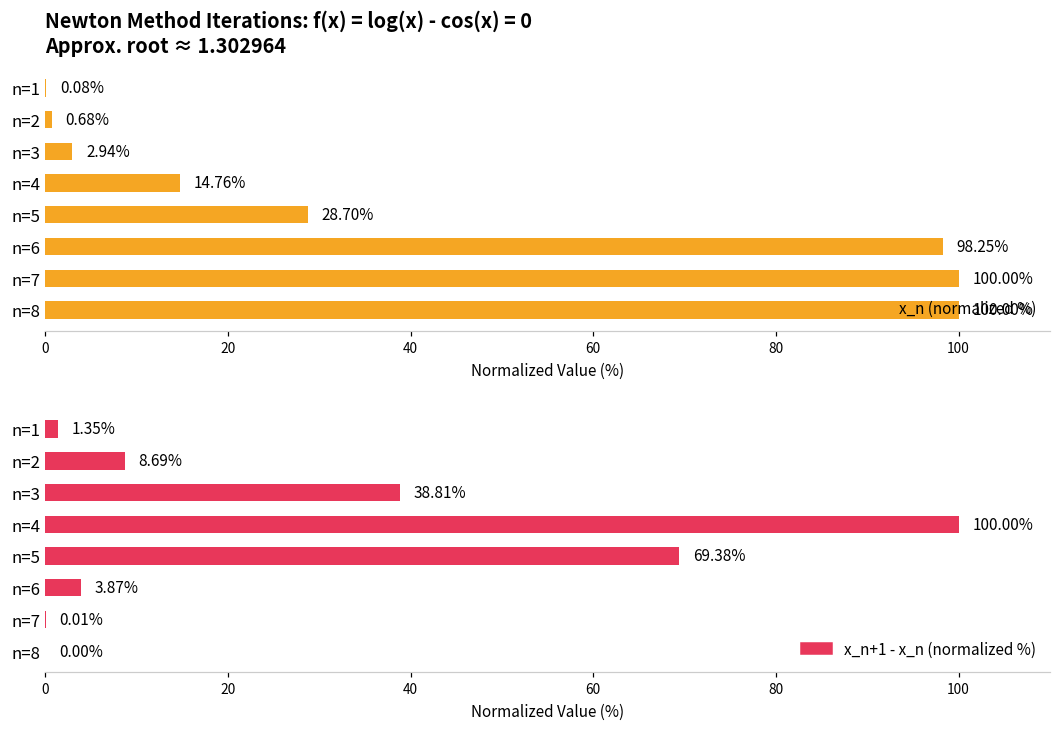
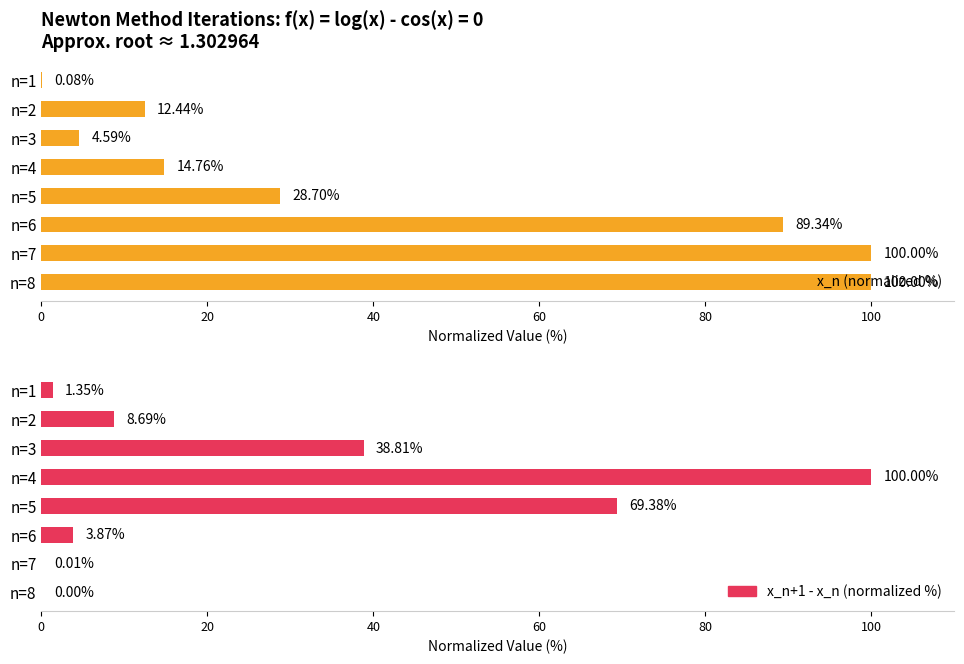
Newton Method Iterations: f(x) = log(x) - cos(x) = 0 Approx. root ≈ 1.302964, n=2: 0.68% -> 12.44%
Newton Method Iterations: f(x) = log(x) - cos(x) = 0 Approx. root ≈ 1.302964, n=3: 2.94% -> 4.59%
Newton Method Iterations: f(x) = log(x) - cos(x) = 0 Approx. root ≈ 1.302964, n=6: 98.25% -> 89.34%
